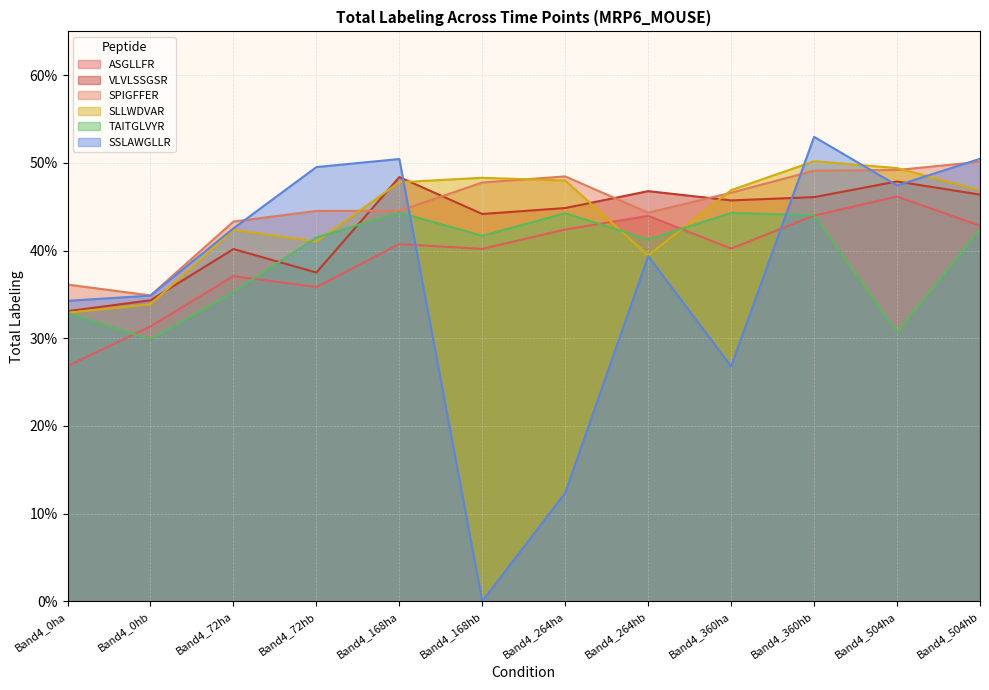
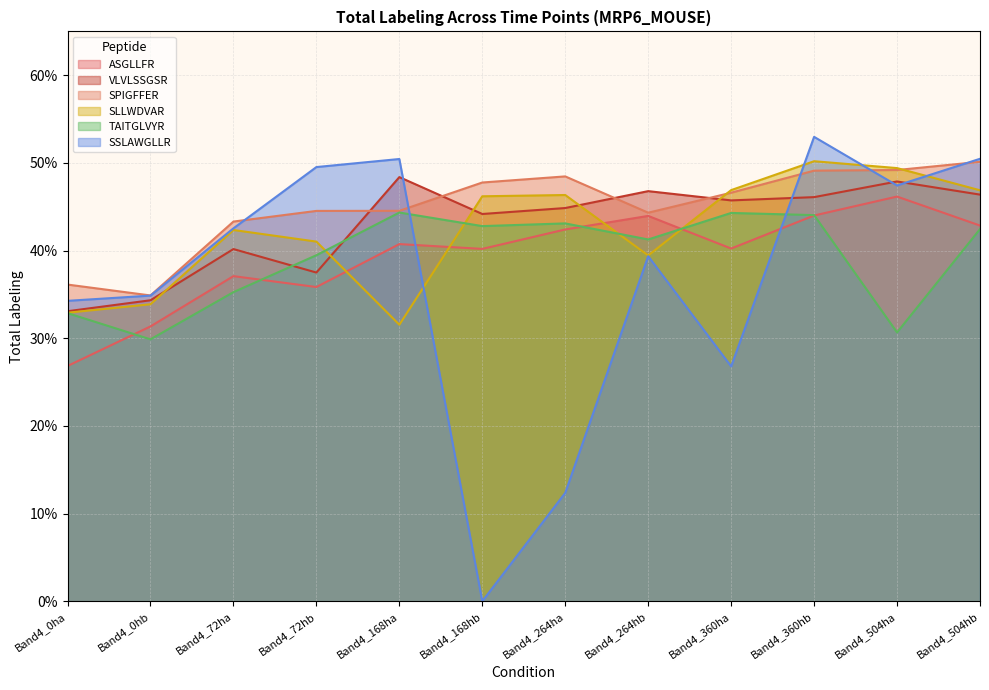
TAITGLVYR, Band4_72hb: 41% -> 39%
SLLWDVAR, Band4_168ha: 48% -> 32%
SLLWDVAR, Band4_168hb: 48% -> 46%
TAITGLVYR, Band4_168hb: 42% -> 43%
SLLWDVAR, Band4_264ha: 48% -> 46%
TAITGLVYR, Band4_264ha: 44% -> 43%
